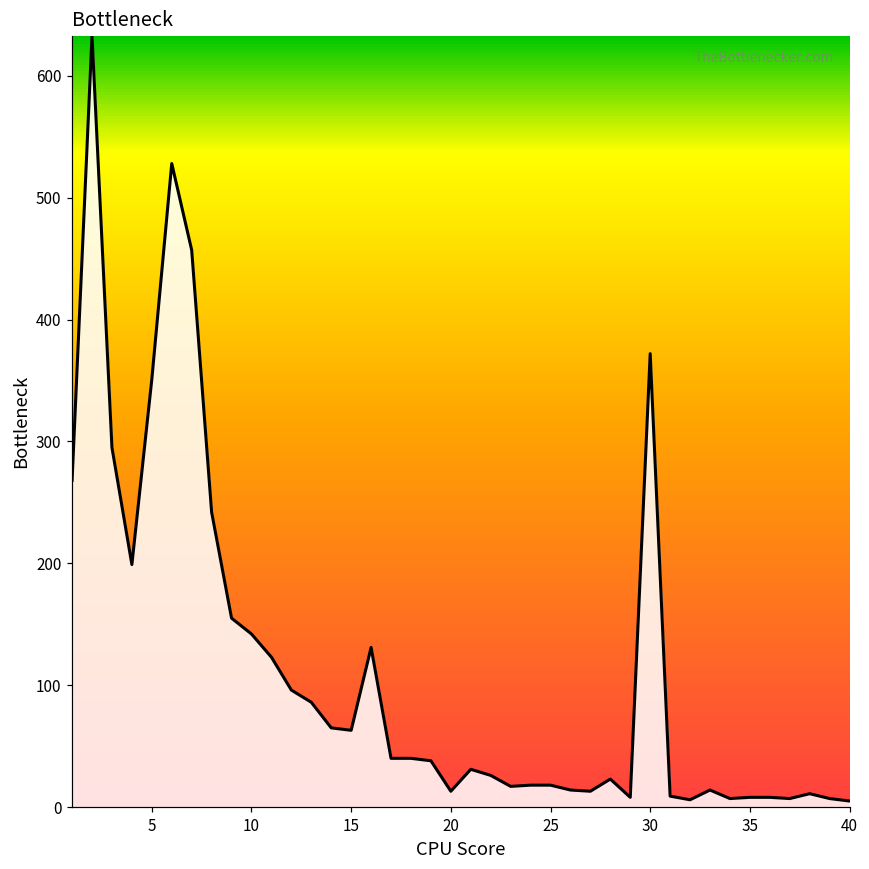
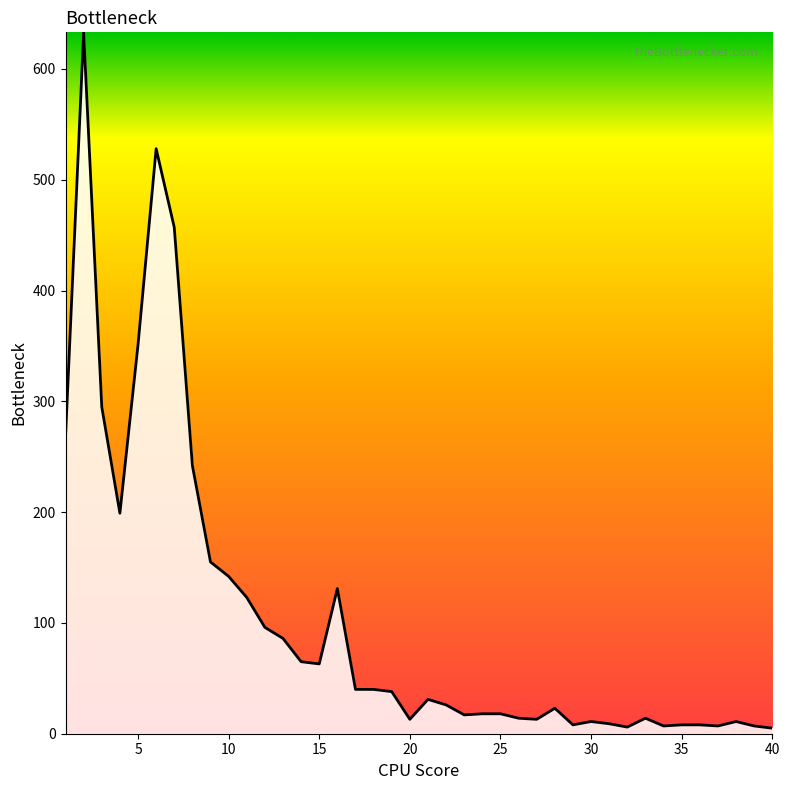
30: 372 -> 11
